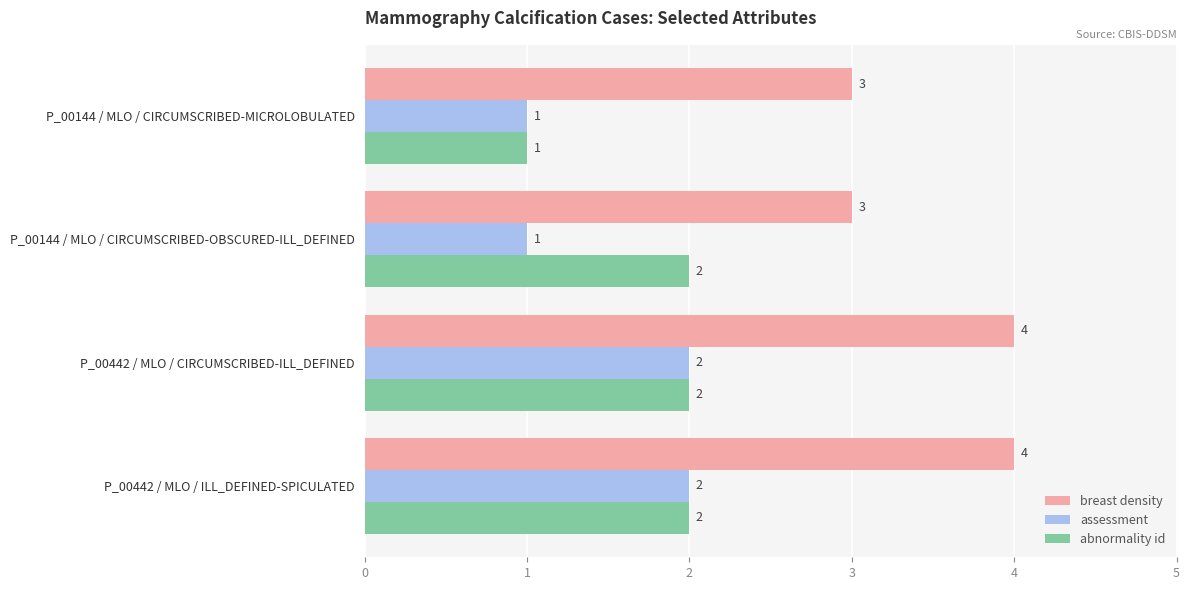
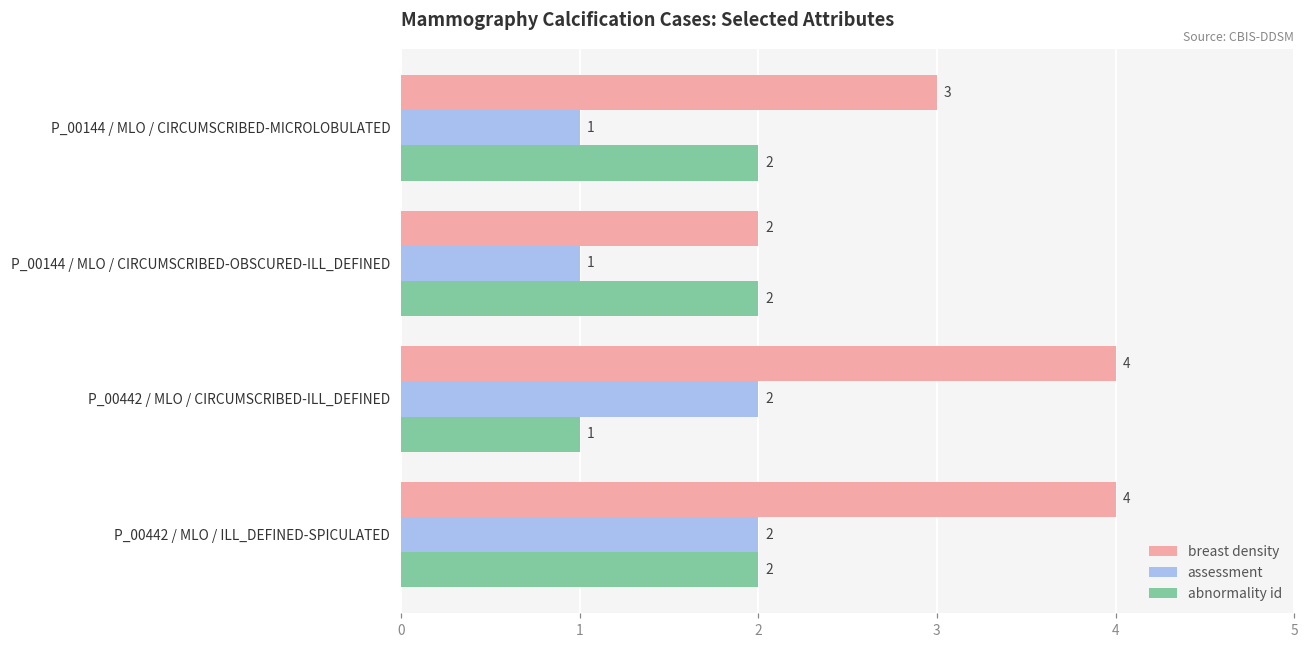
abnormality id, P_00144 / MLO / CIRCUMSCRIBED-MICROLOBULATED: 1 -> 2
breast density, P_00144 / MLO / CIRCUMSCRIBED-OBSCURED-ILL_DEFINED: 3 -> 2
abnormality id, P_00442 / MLO / CIRCUMSCRIBED-ILL_DEFINED: 2 -> 1
